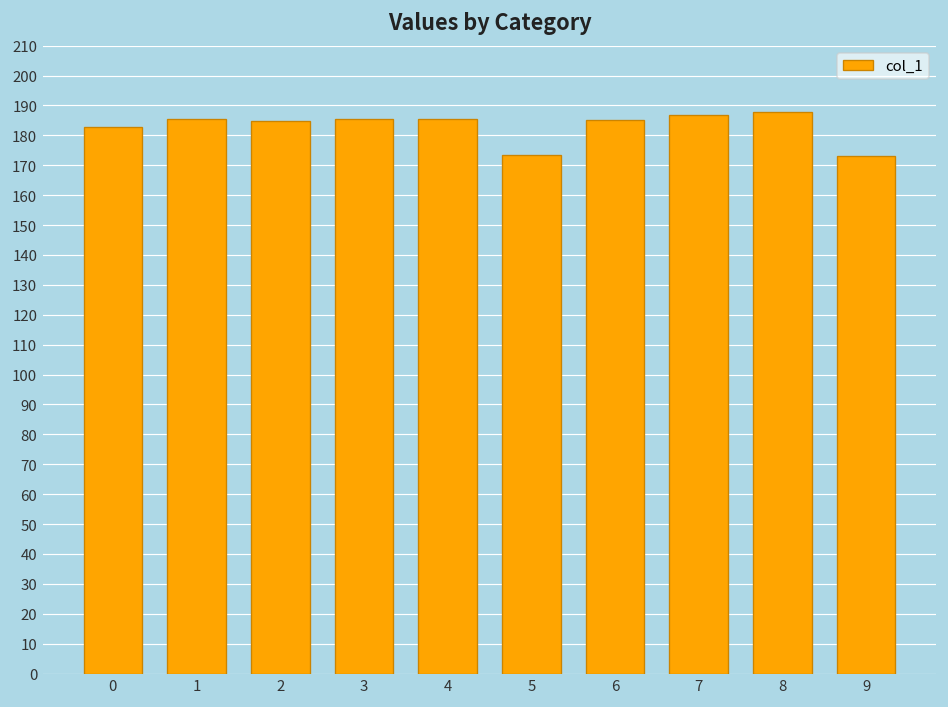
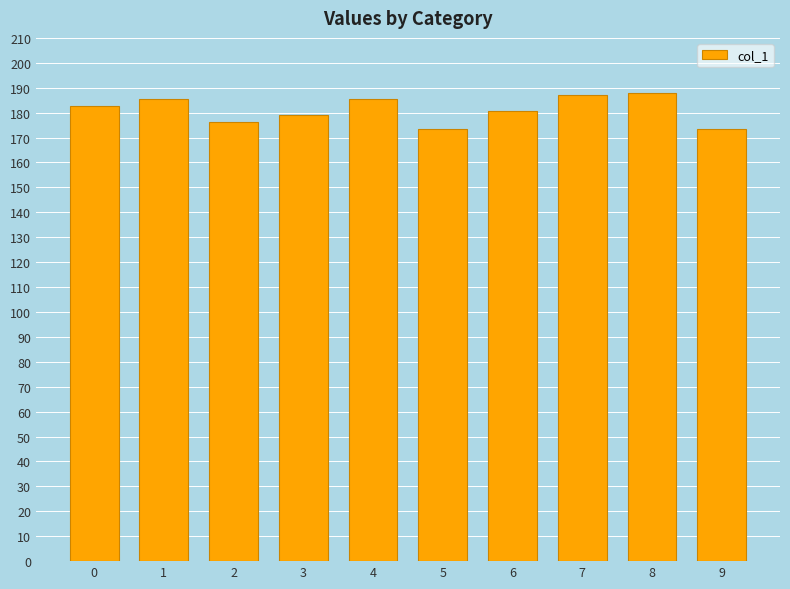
2: 185 -> 176
3: 185 -> 179
6: 185 -> 181
